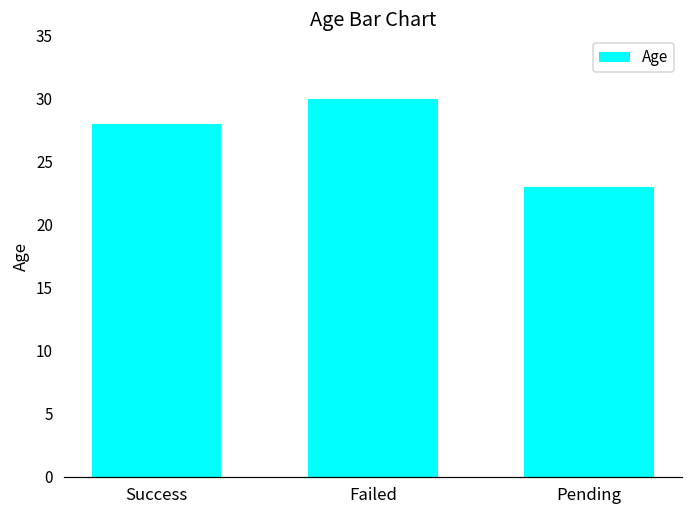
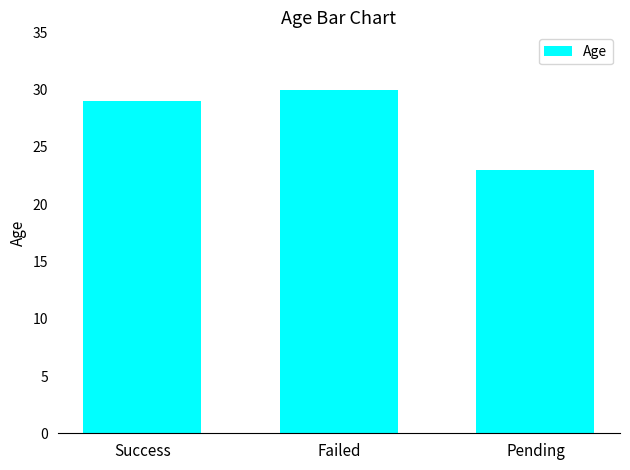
Success: 28 -> 29
